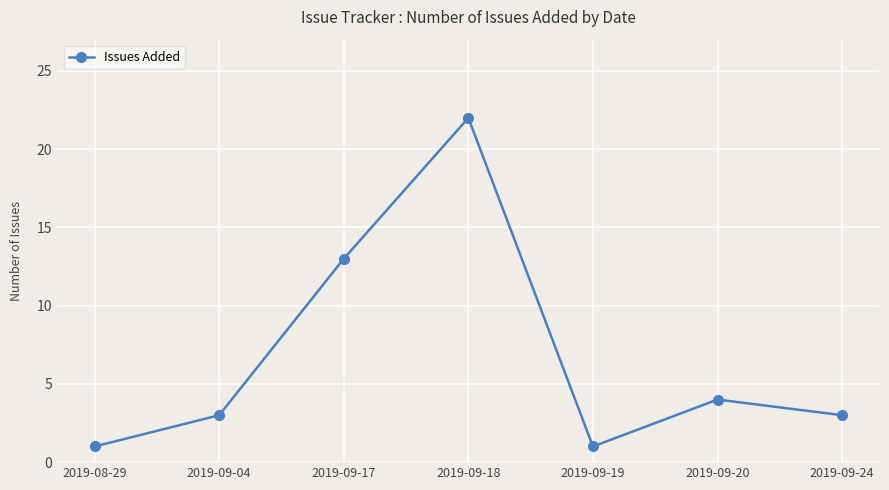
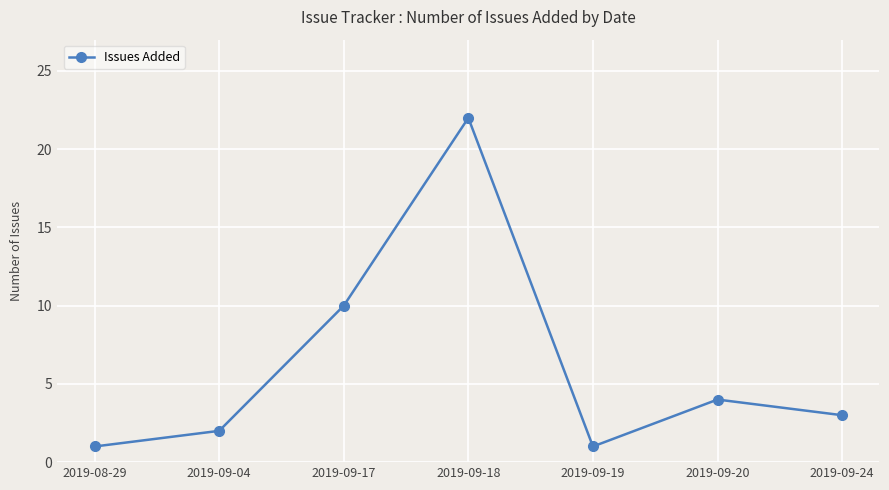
2019-09-04: 3 -> 2
2019-09-17: 13 -> 10
